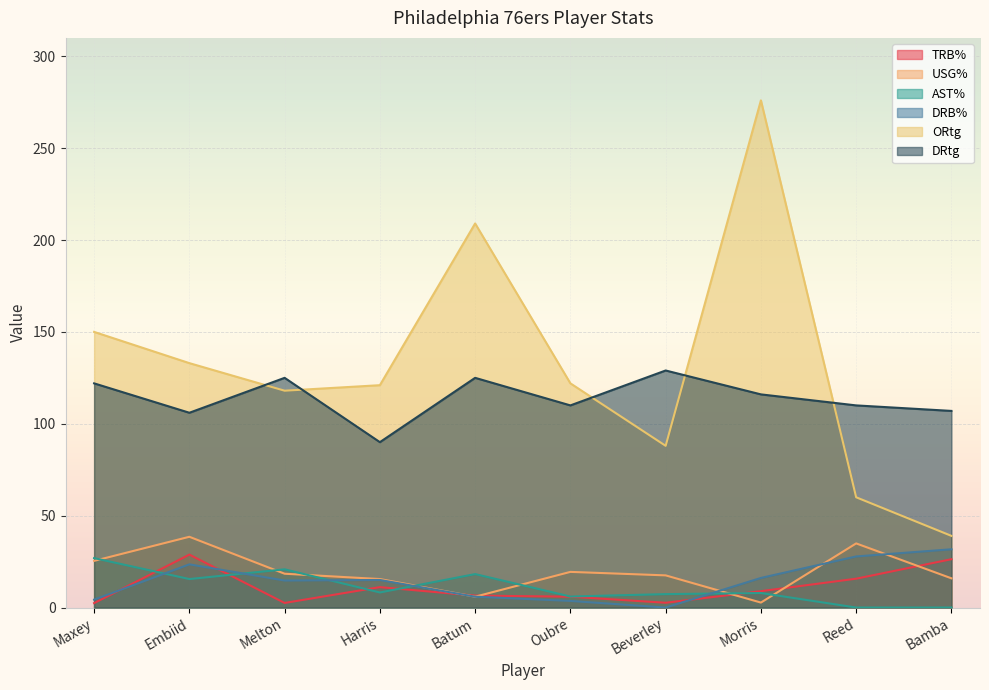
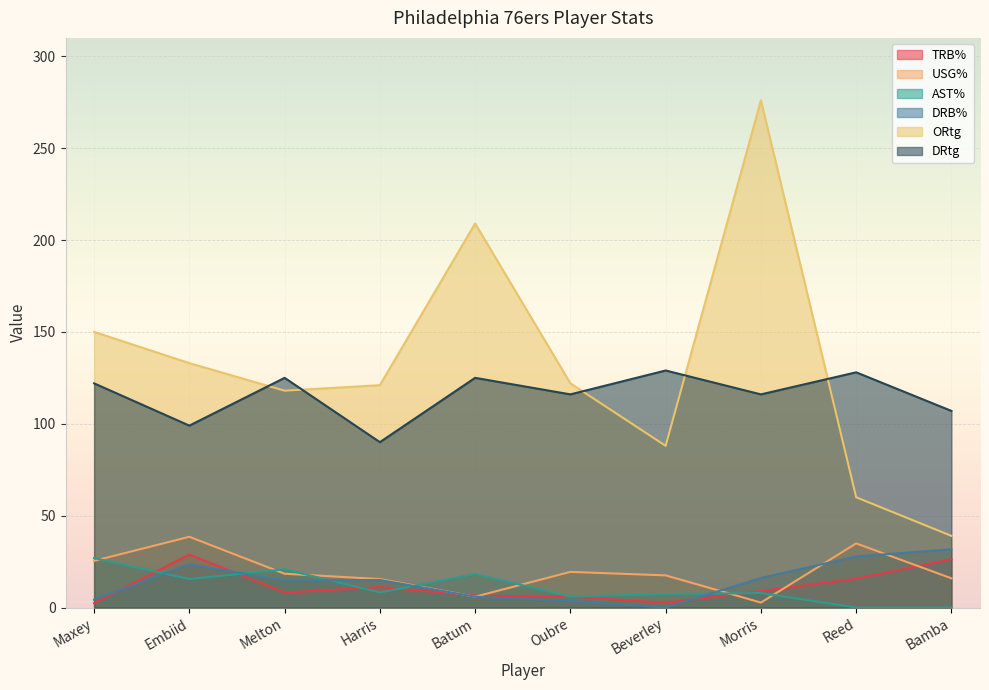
DRtg, Embiid: 106 -> 99
TRB%, Melton: 3 -> 8
DRtg, Oubre: 110 -> 116
DRtg, Reed: 110 -> 128
